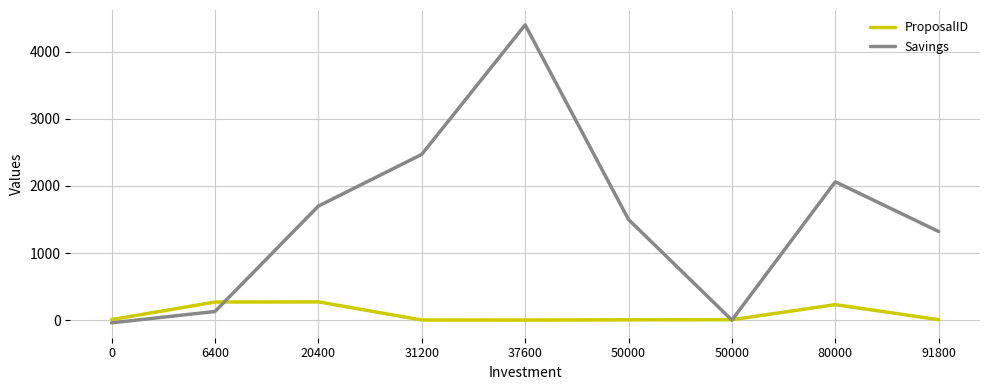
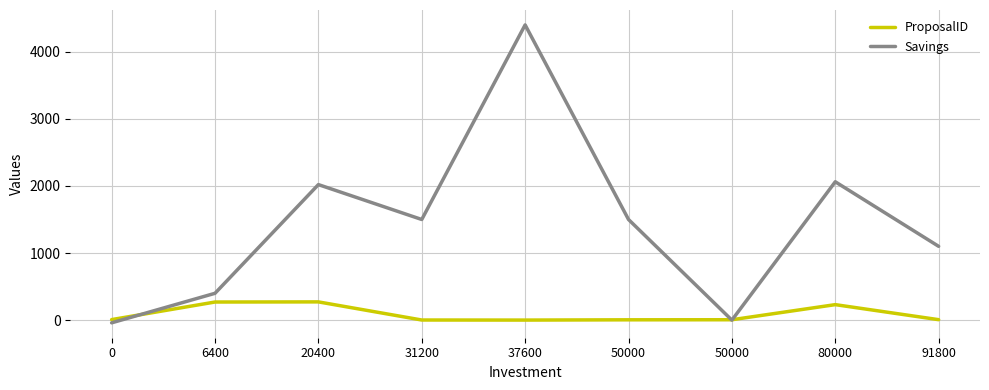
Savings, 6400: 100 -> 400
Savings, 20400: 1700 -> 2000
Savings, 31200: 2500 -> 1500
Savings, 91800: 1300 -> 1100
